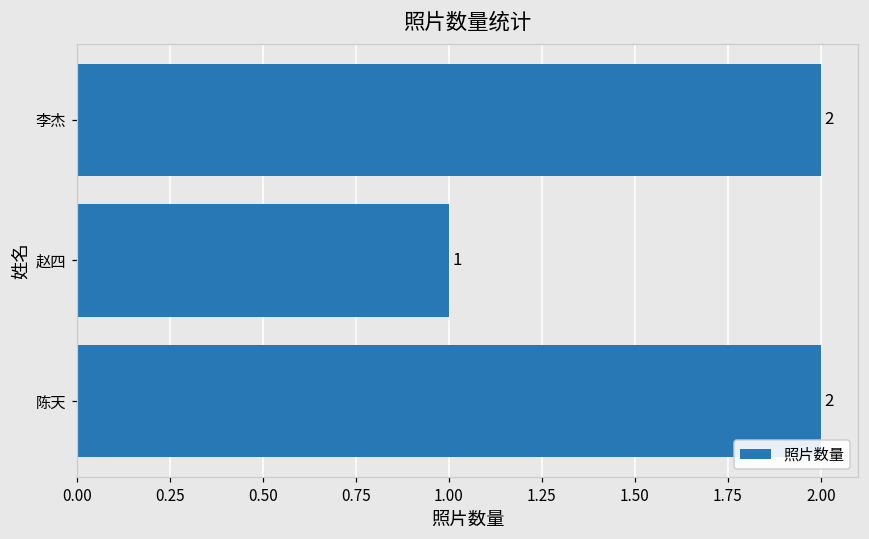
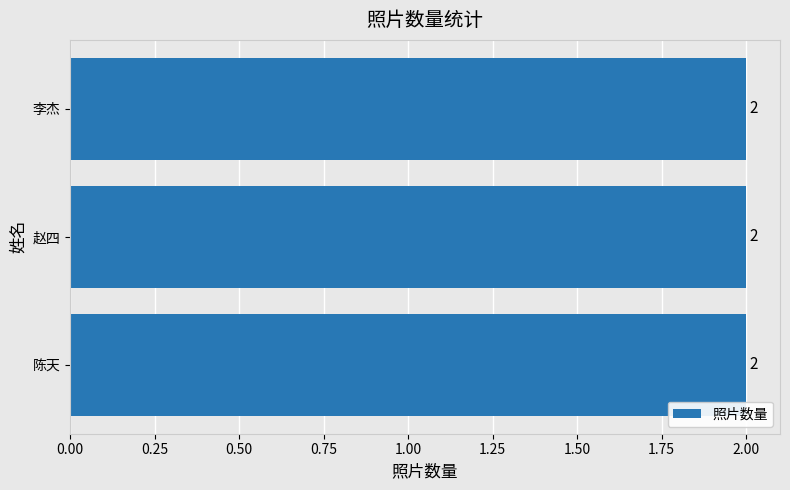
赵四: 1 -> 2
